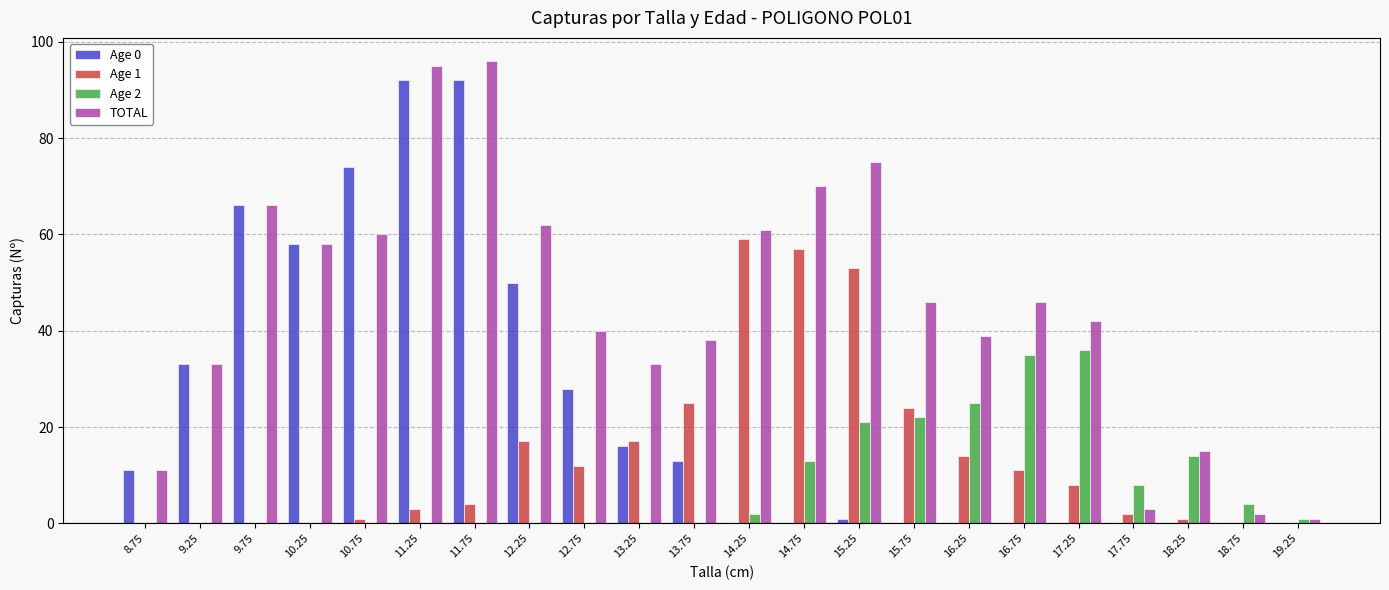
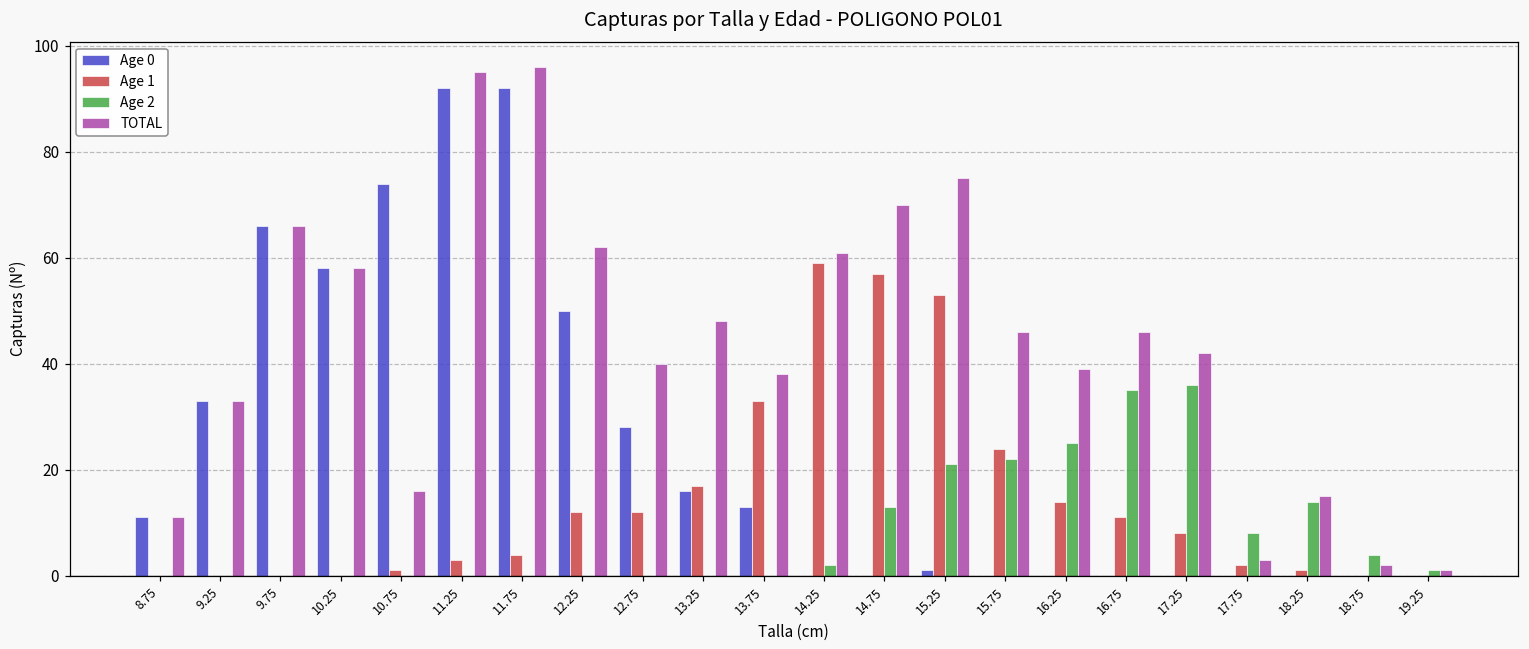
TOTAL, 10.75: 60 -> 16
Age 1, 12.25: 17 -> 12
TOTAL, 13.25: 33 -> 48
Age 1, 13.75: 25 -> 33
